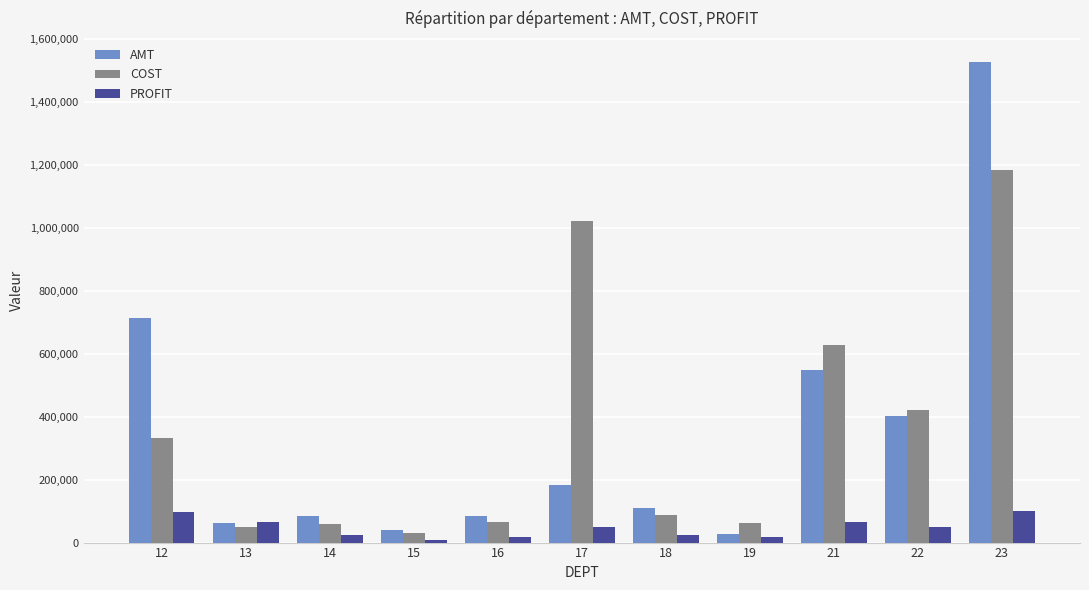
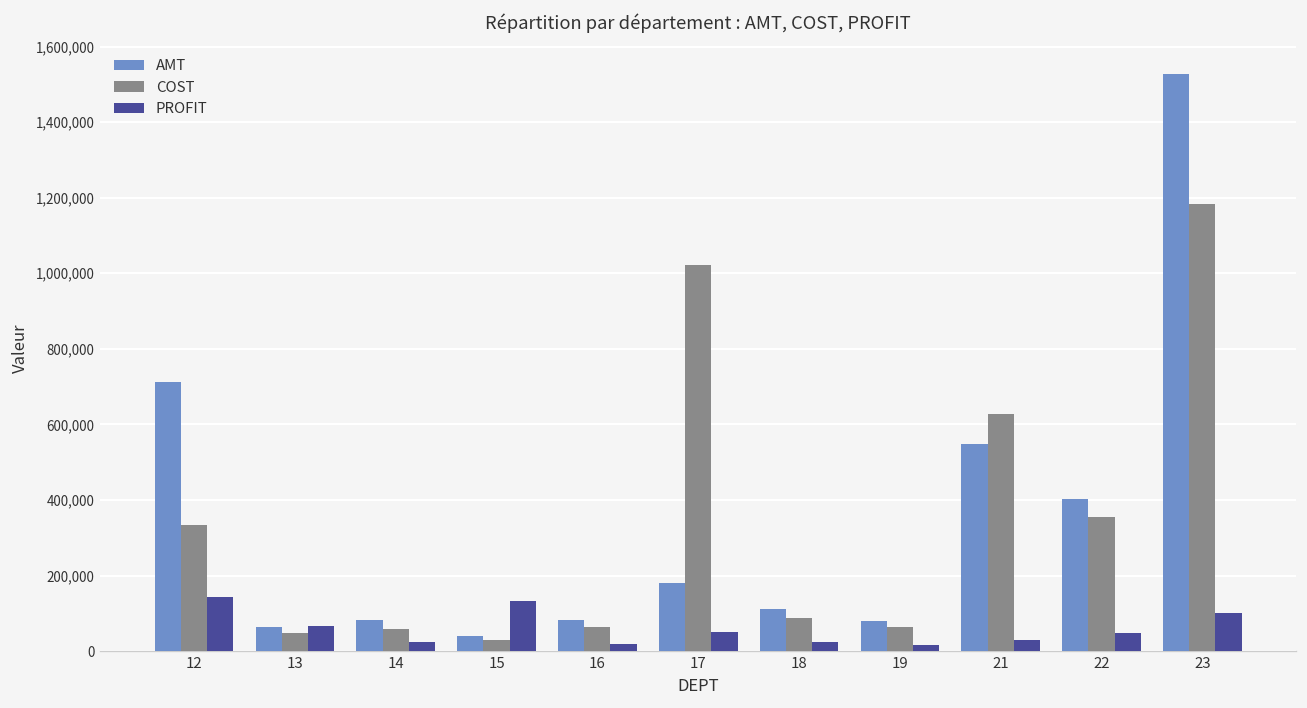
PROFIT, 12: 100,000 -> 140,000
PROFIT, 15: 10,000 -> 130,000
AMT, 19: 30,000 -> 80,000
PROFIT, 21: 60,000 -> 30,000
COST, 22: 420,000 -> 350,000
